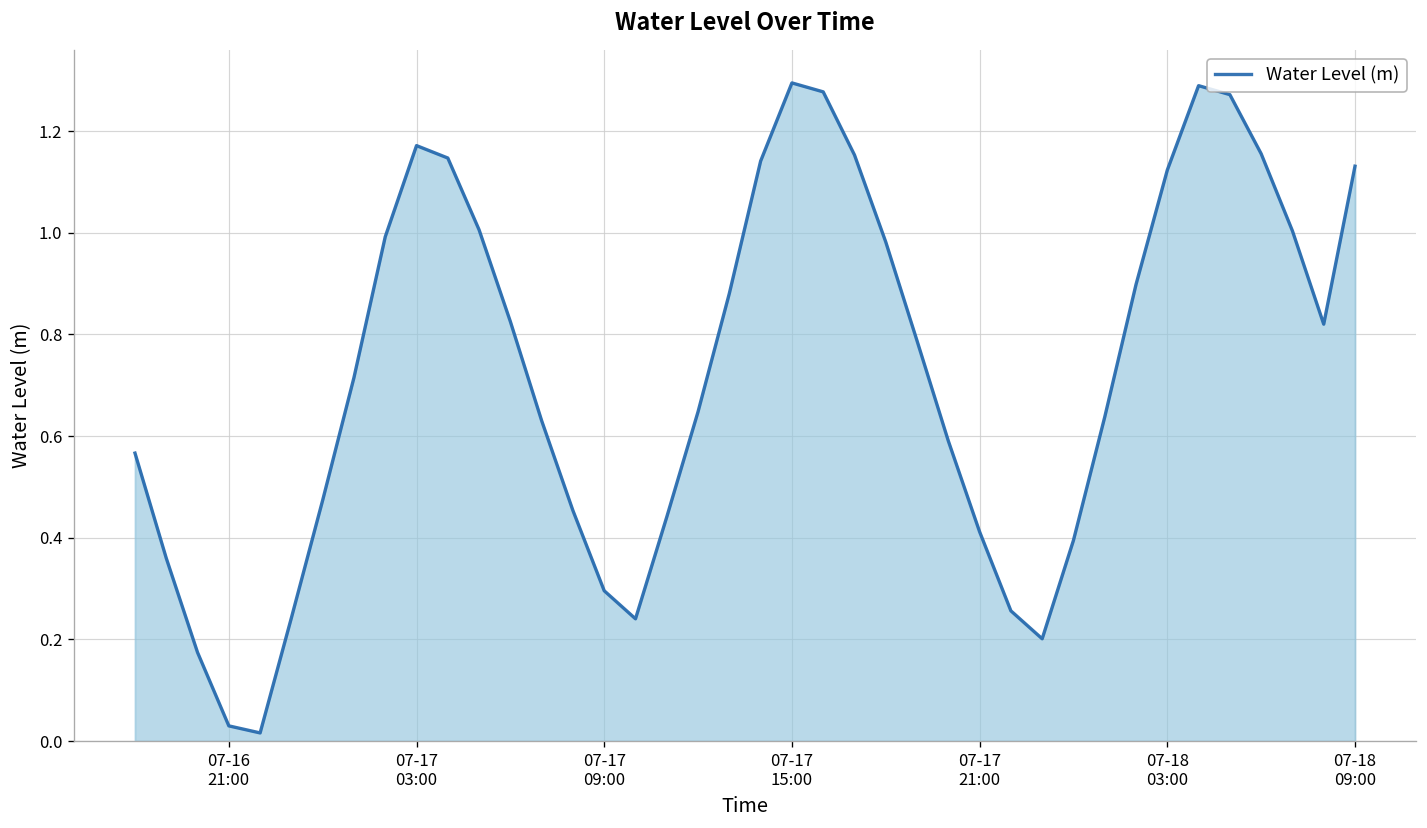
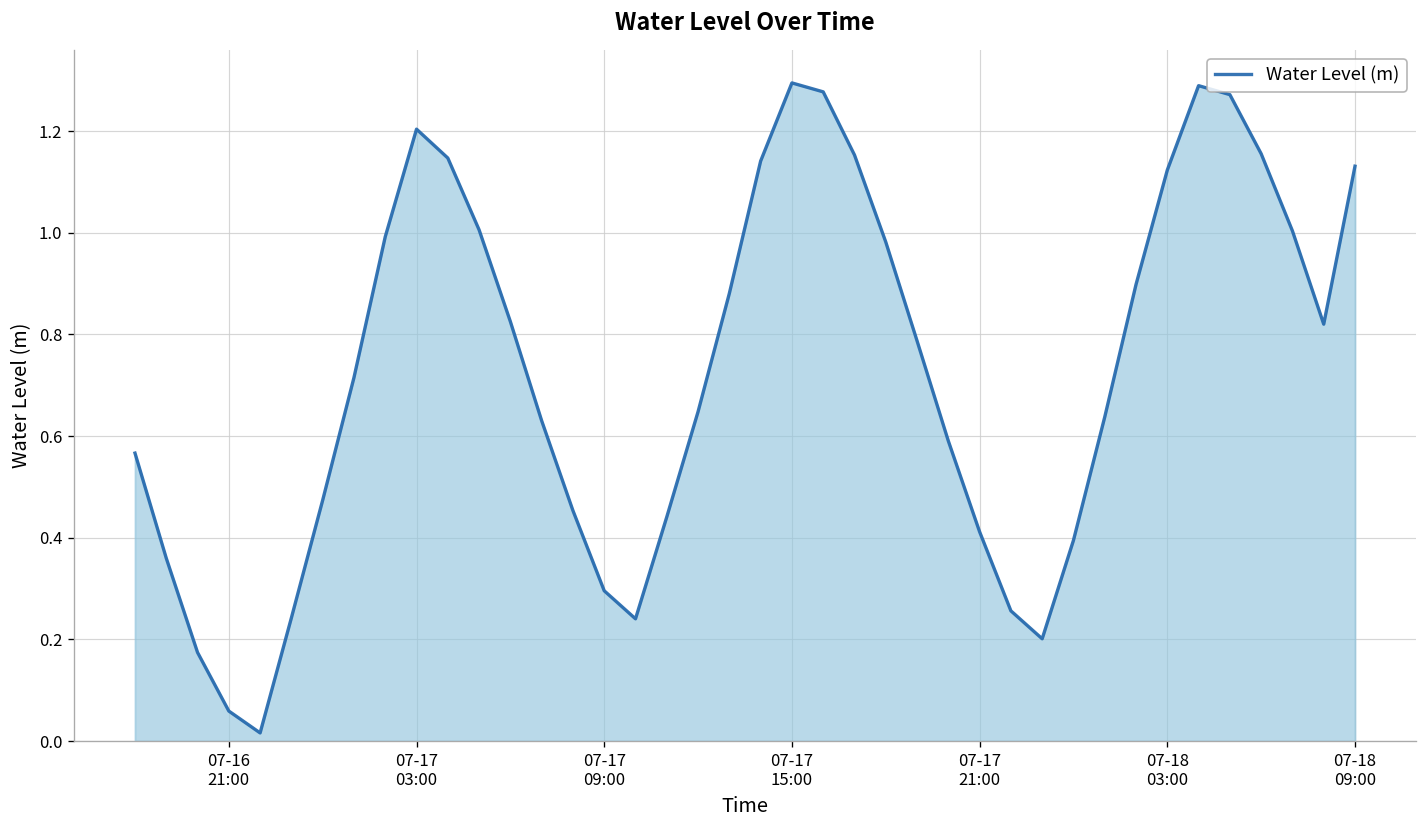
07-16 21:00: 0.03 -> 0.06
07-17 03:00: 1.17 -> 1.20
